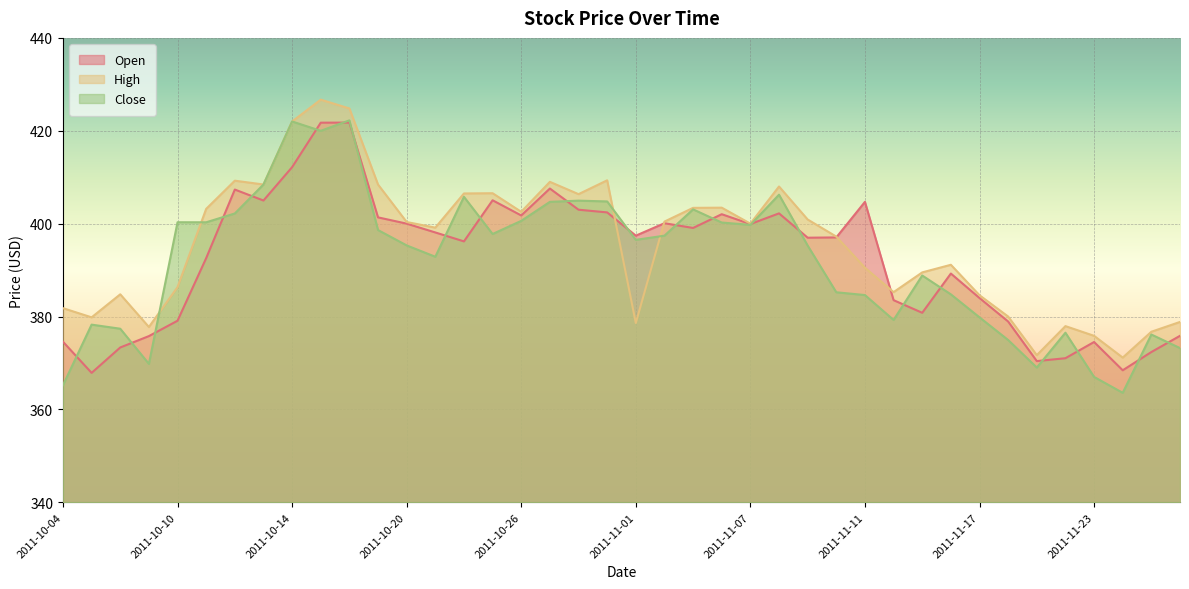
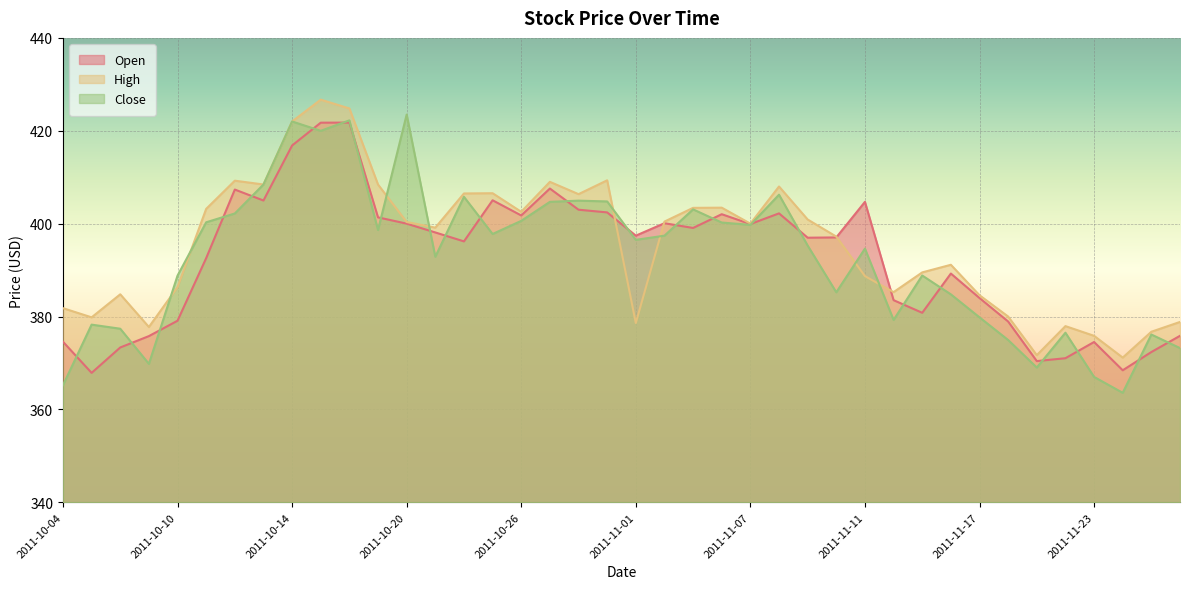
Close, 2011-10-10: 400 -> 389
Open, 2011-10-14: 412 -> 417
Close, 2011-10-20: 395 -> 423
High, 2011-11-11: 391 -> 389
Close, 2011-11-11: 385 -> 395
